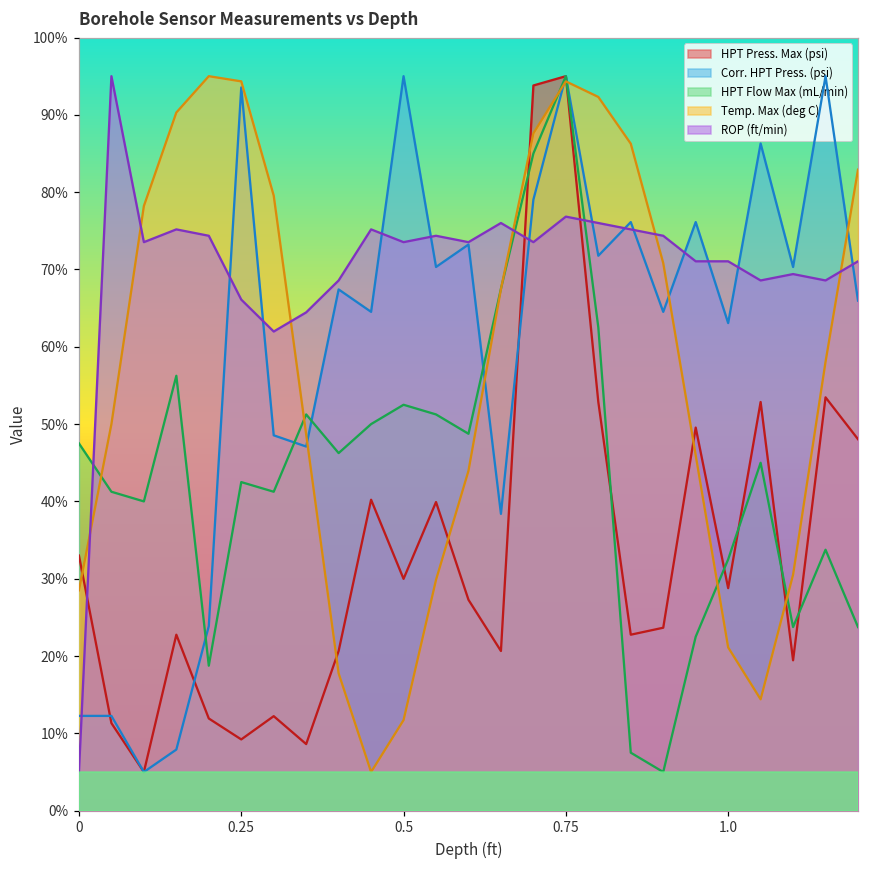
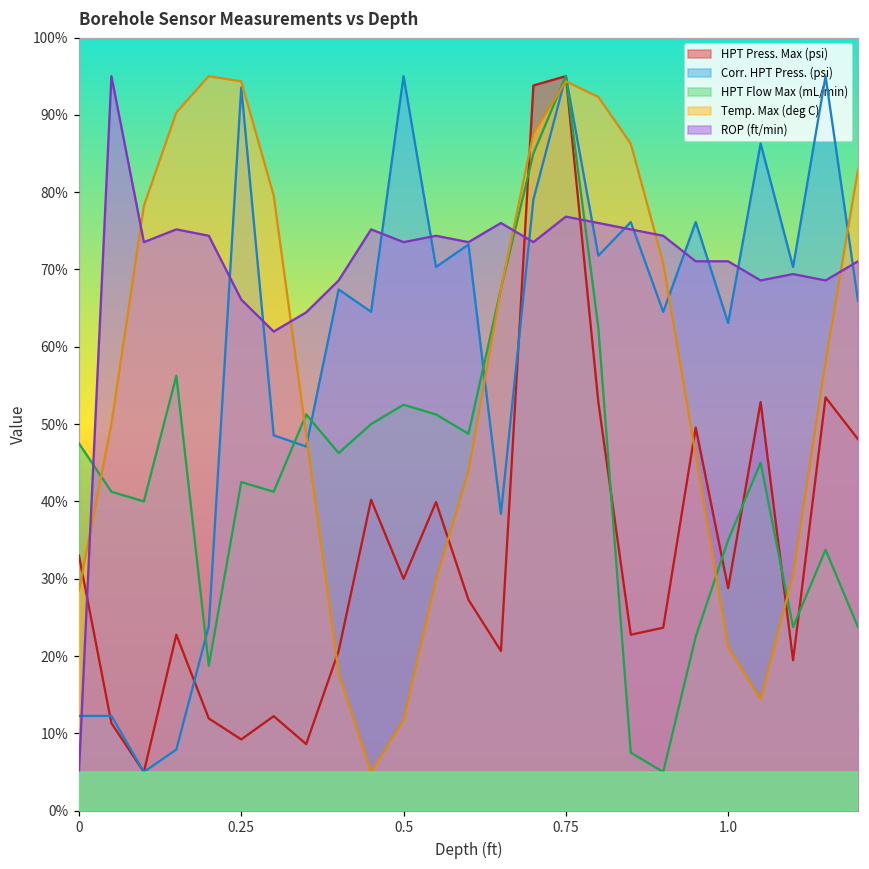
HPT Flow Max (mL/min), 1.0: 32% -> 35%
